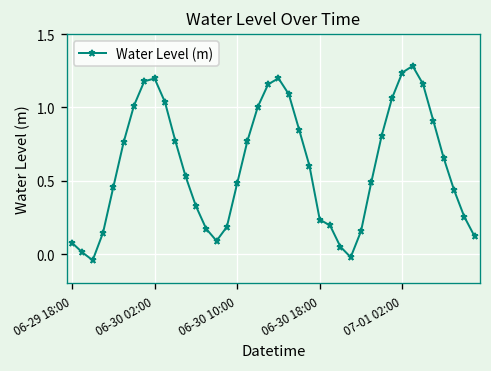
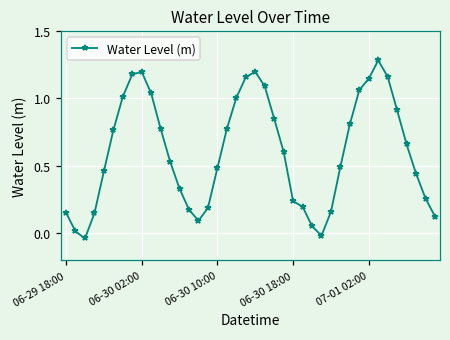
06-29 18:00: 0.08 -> 0.15
07-01 02:00: 1.24 -> 1.15
